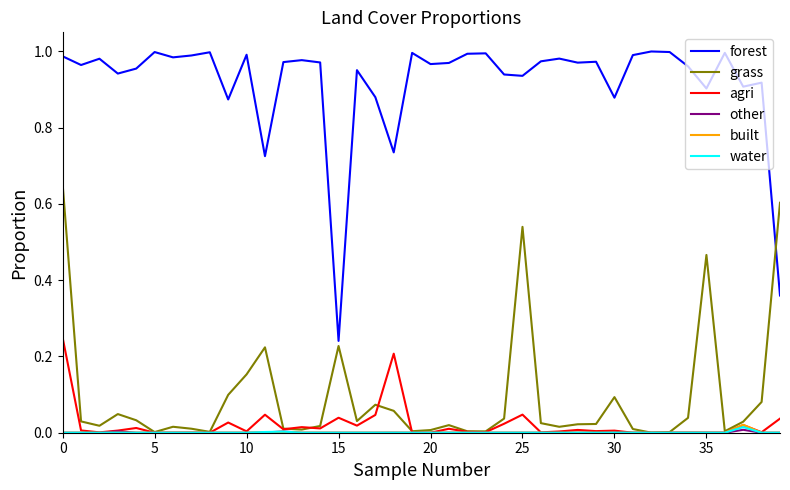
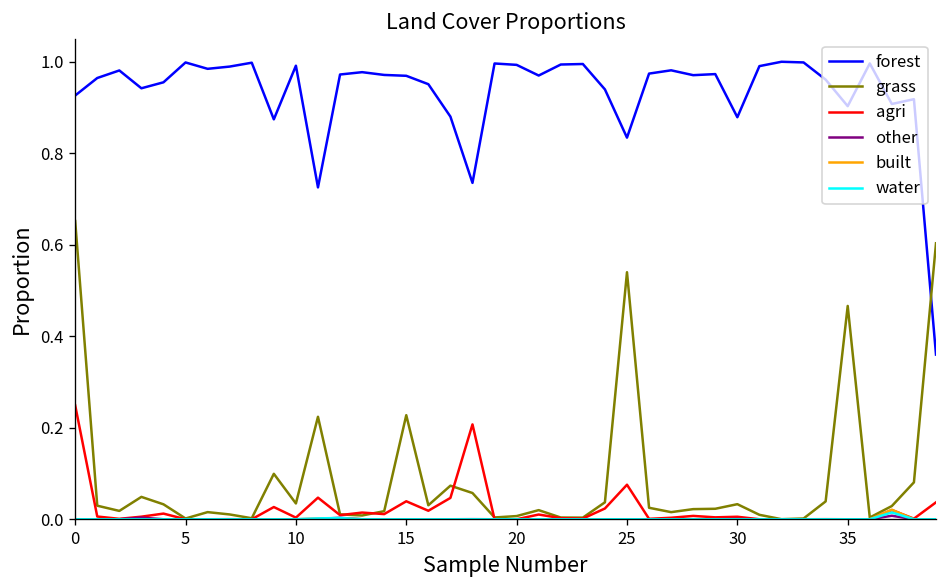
forest, 0: 0.99 -> 0.93
grass, 10: 0.15 -> 0.03
forest, 15: 0.24 -> 0.97
forest, 20: 0.97 -> 0.99
forest, 25: 0.94 -> 0.83
agri, 25: 0.05 -> 0.08
grass, 30: 0.09 -> 0.03
